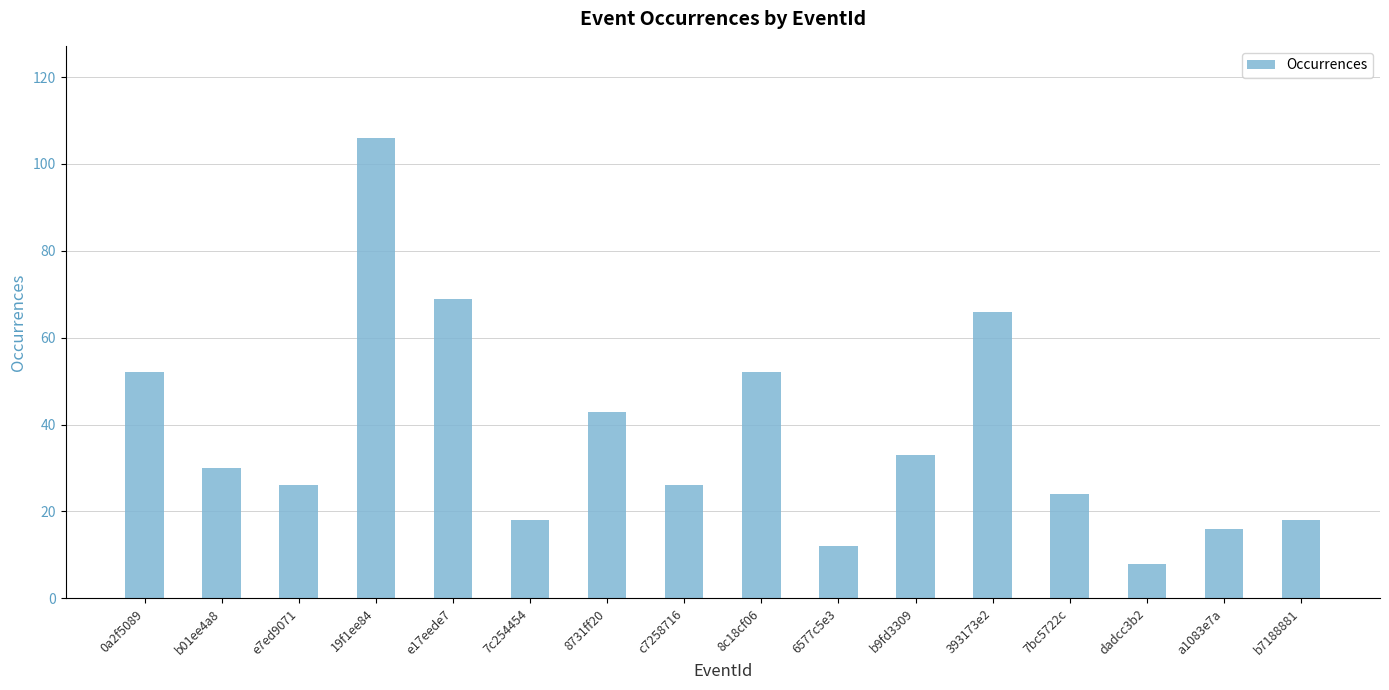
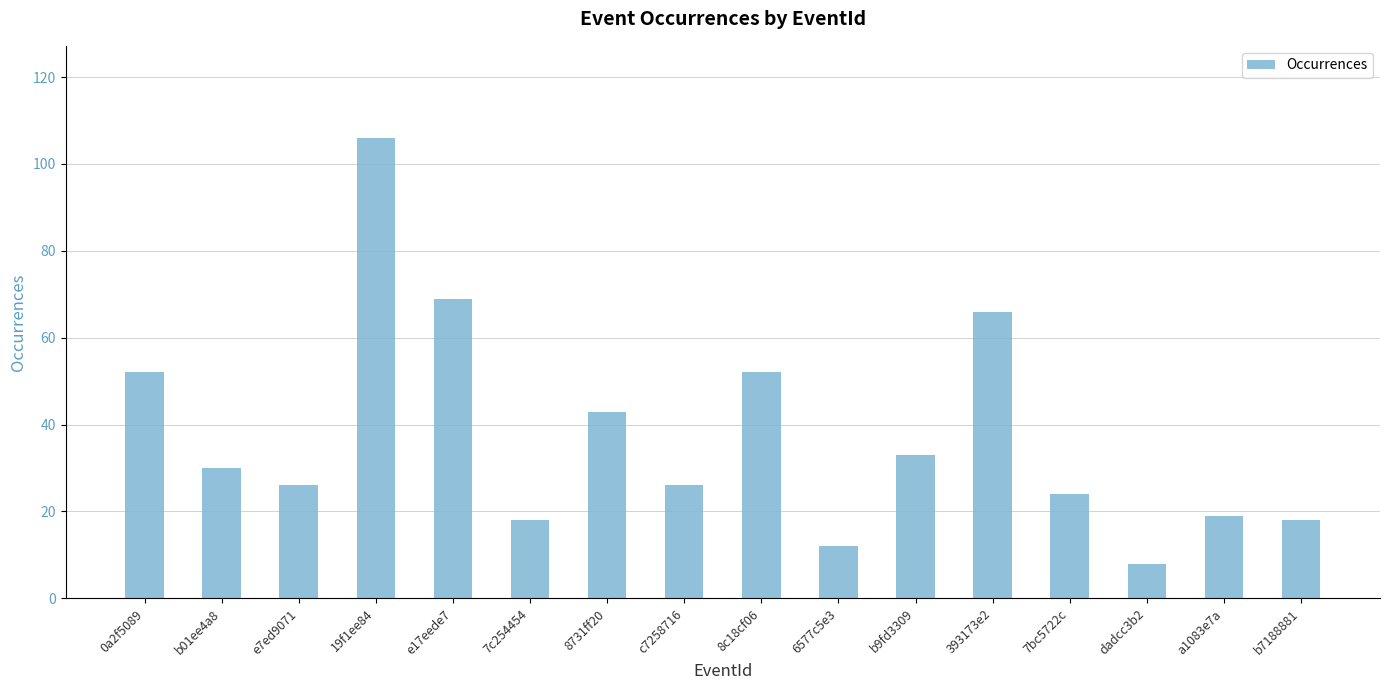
a1083e7a: 16 -> 19
